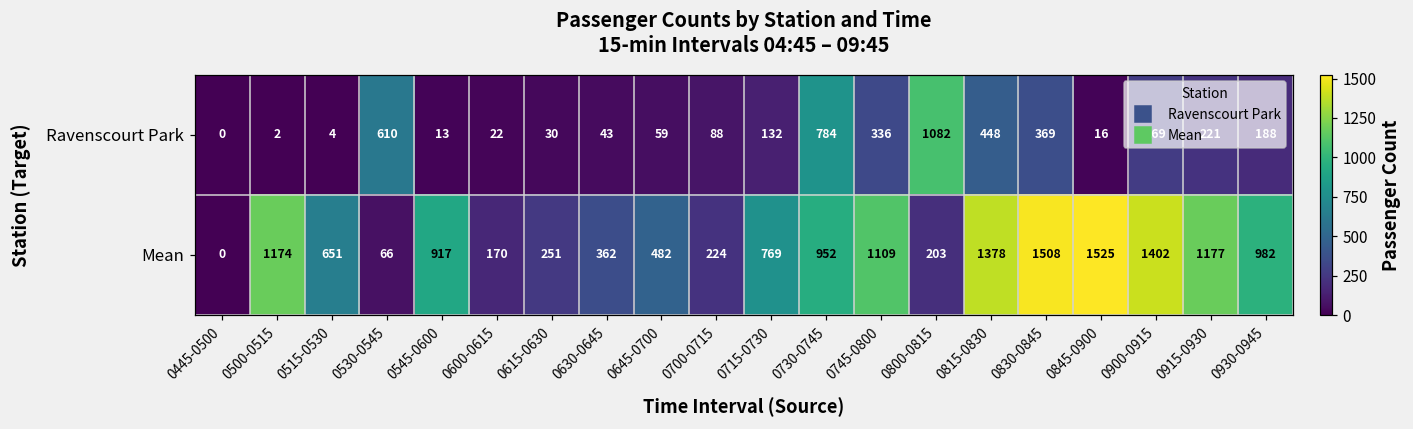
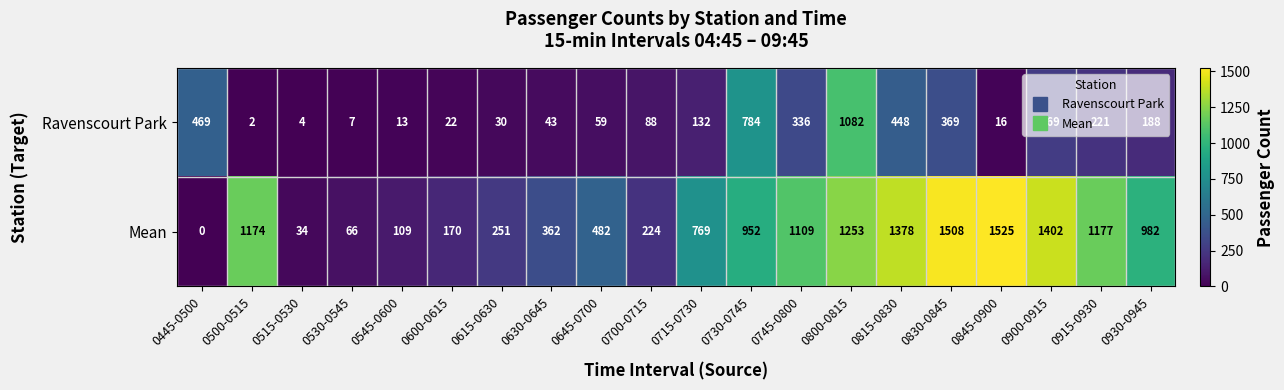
Ravenscourt Park, 0445-0500: 0 -> 469
Ravenscourt Park, 0530-0545: 610 -> 7
Mean, 0515-0530: 651 -> 34
Mean, 0545-0600: 917 -> 109
Mean, 0800-0815: 203 -> 1253
